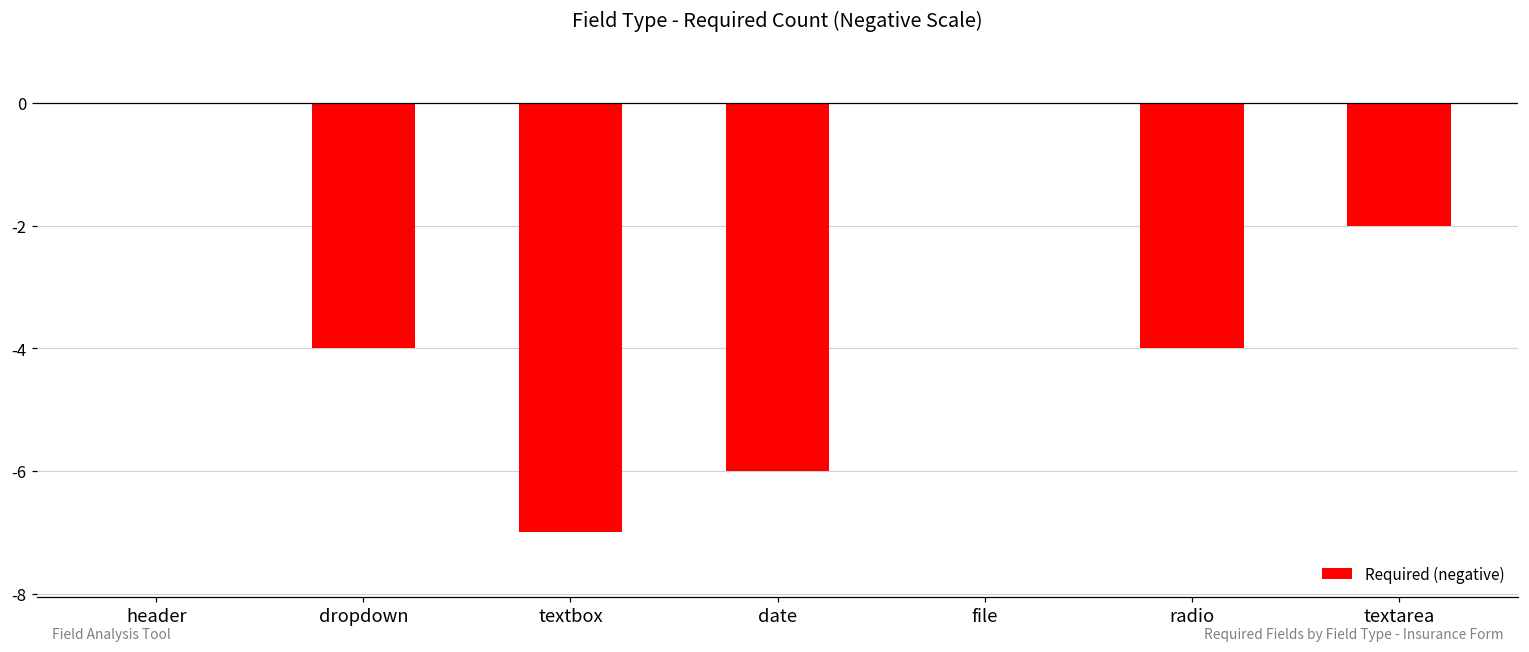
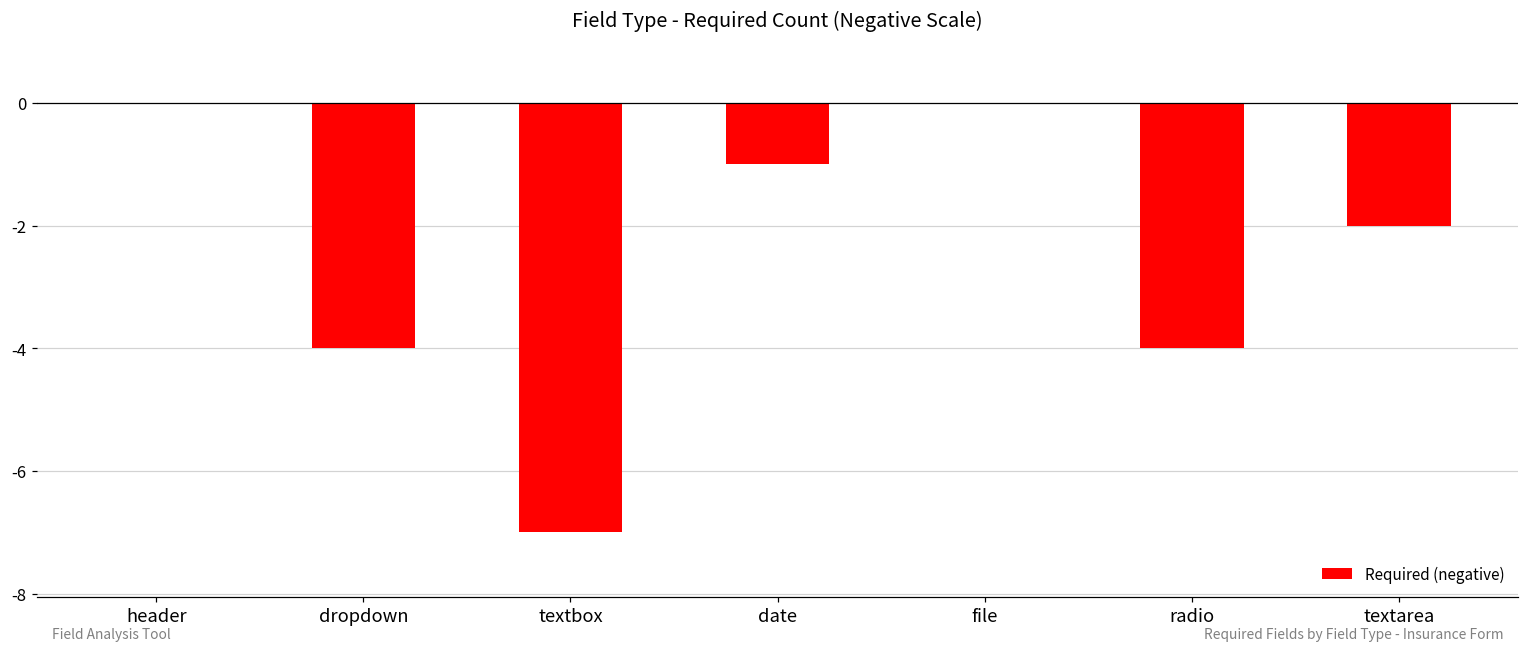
date: -6.0 -> -1.0
